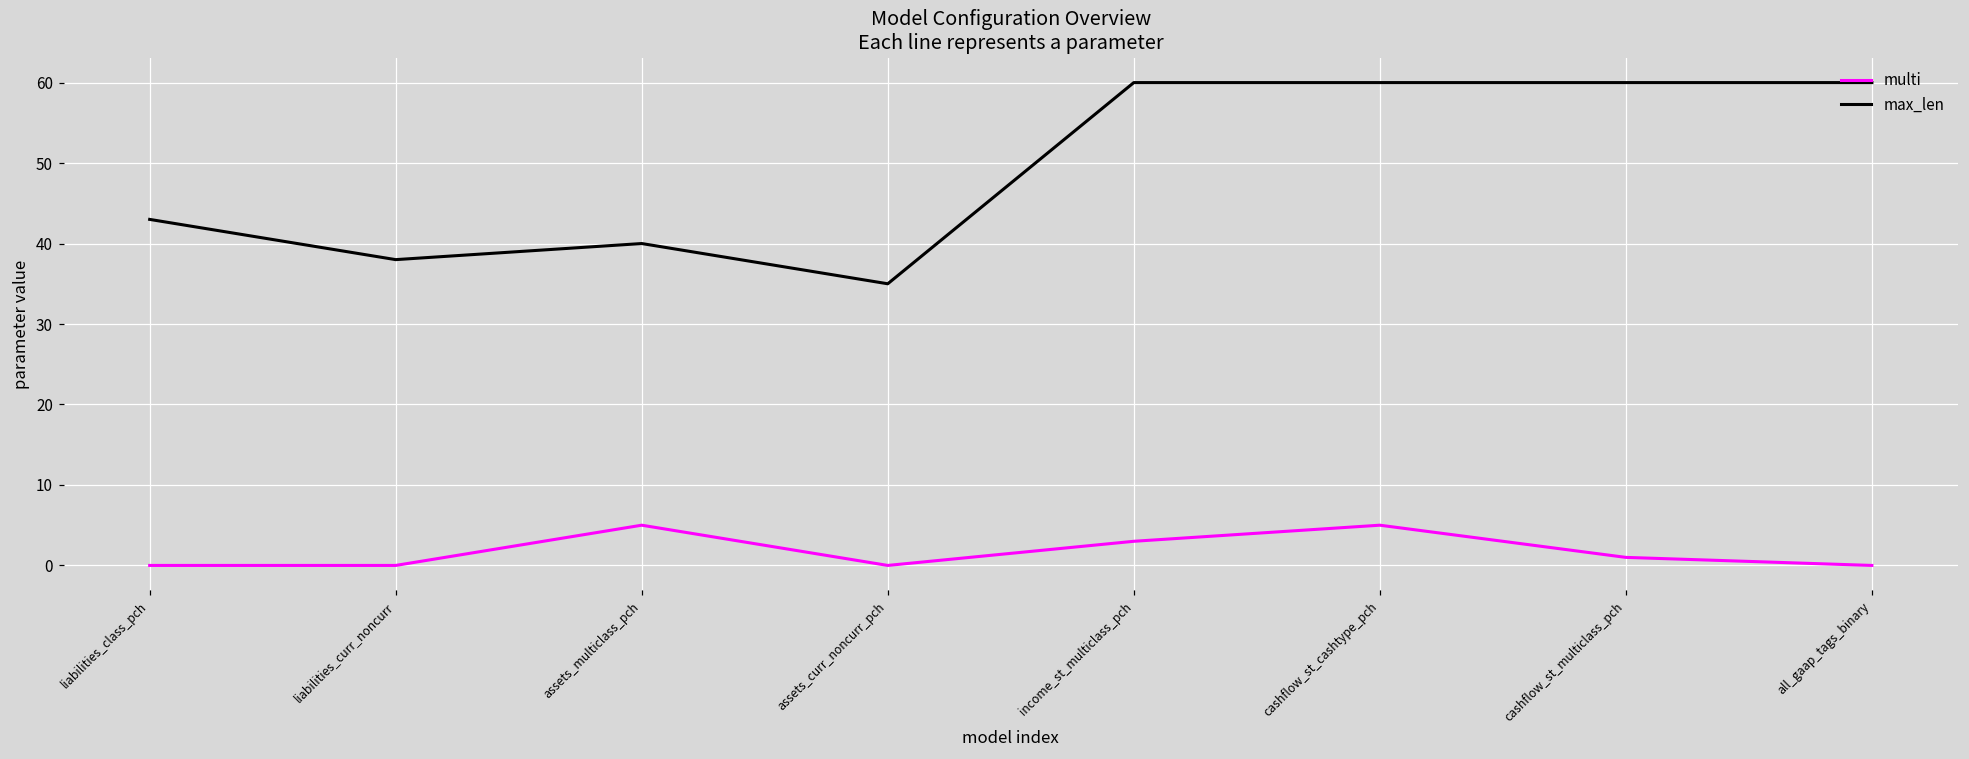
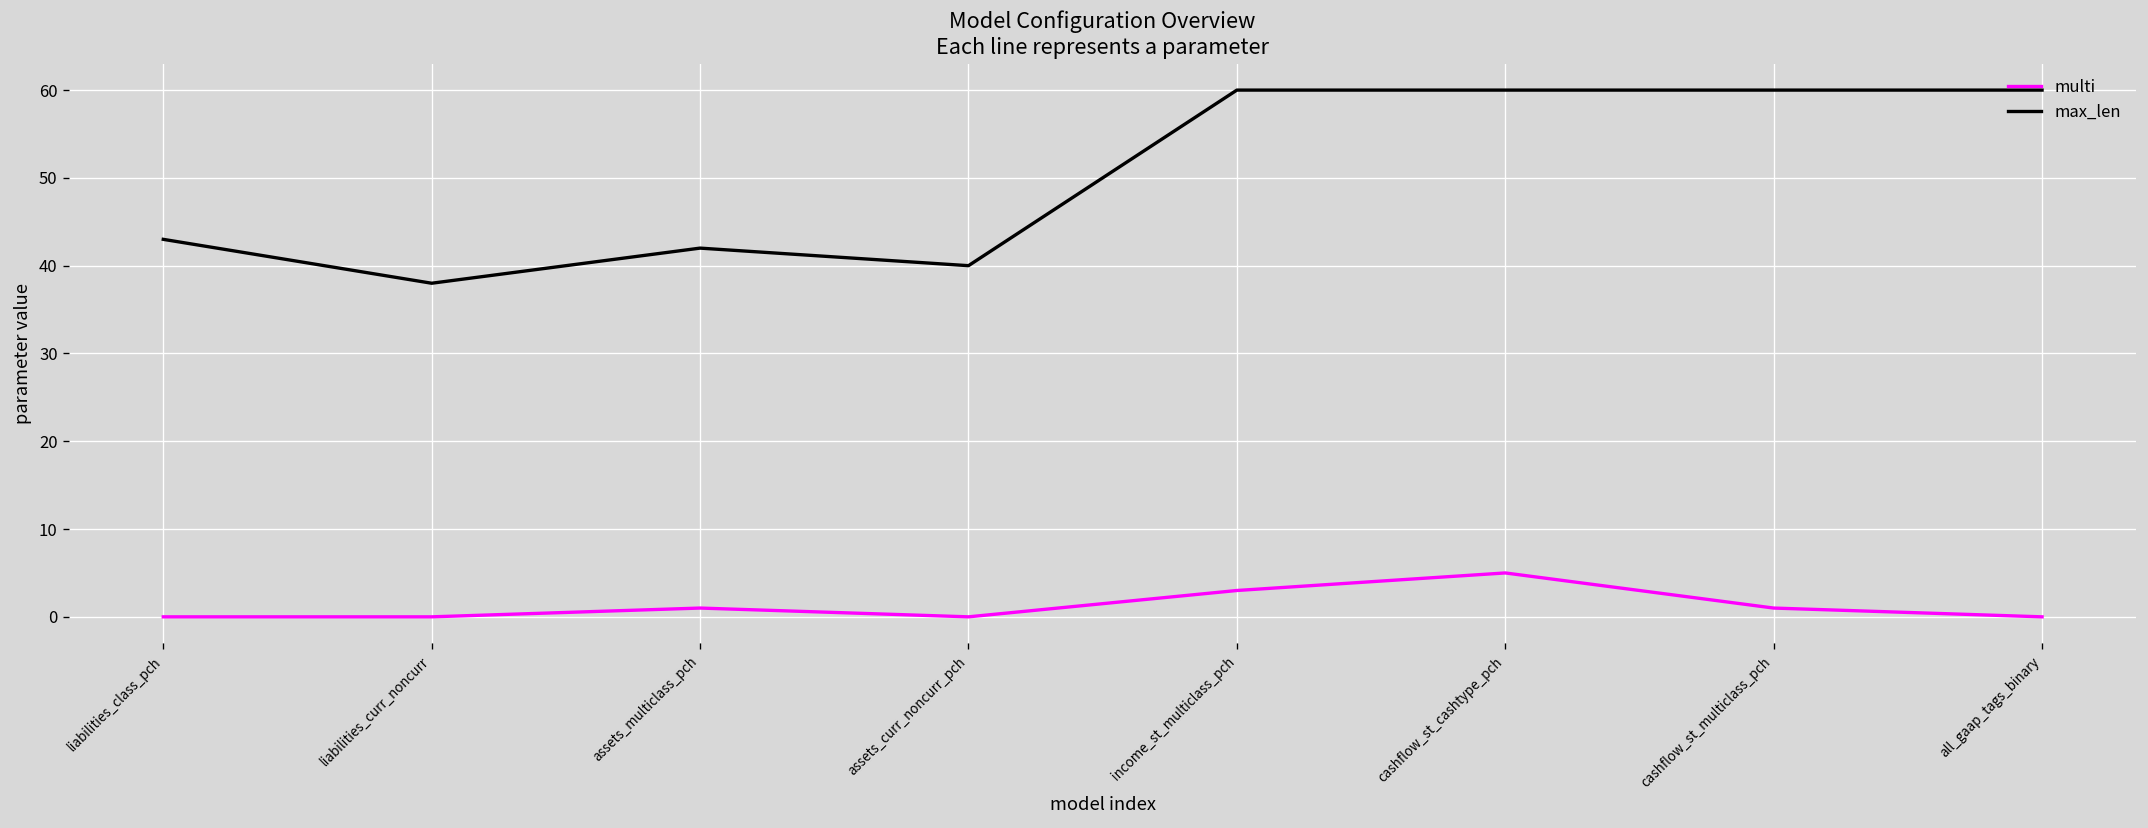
multi, assets_multiclass_pch: 5 -> 1
max_len, assets_multiclass_pch: 40 -> 42
max_len, assets_curr_noncurr_pch: 35 -> 40
